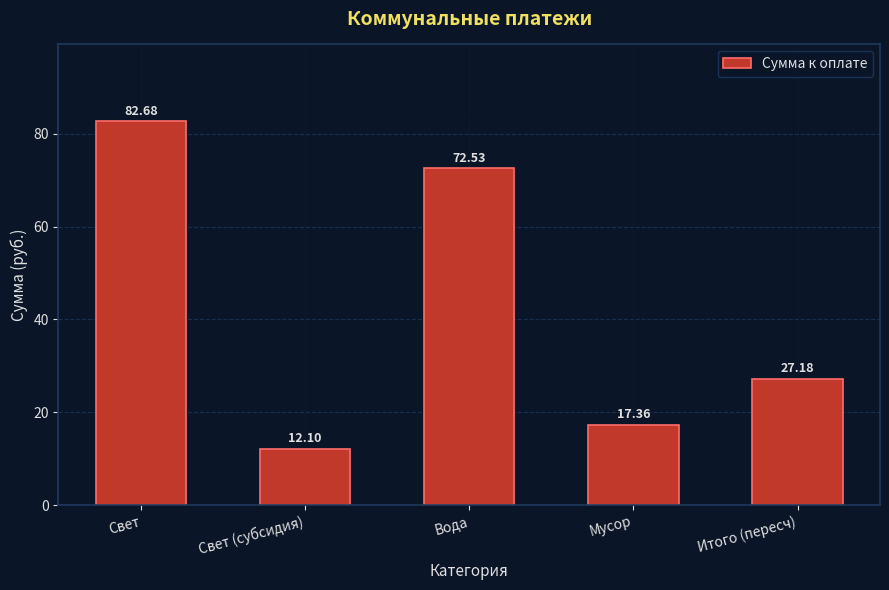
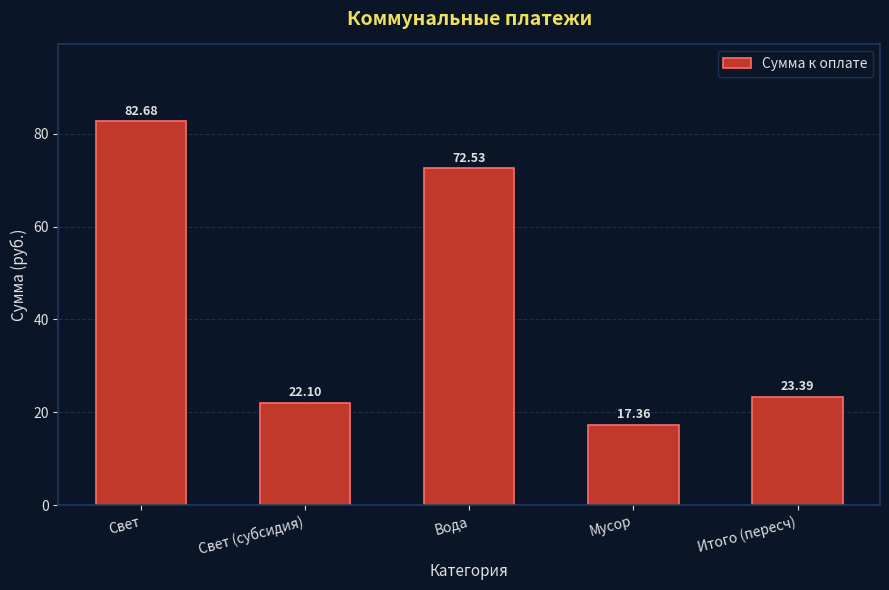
Свет (субсидия): 12.10 -> 22.10
Итого (пересч): 27.18 -> 23.39
